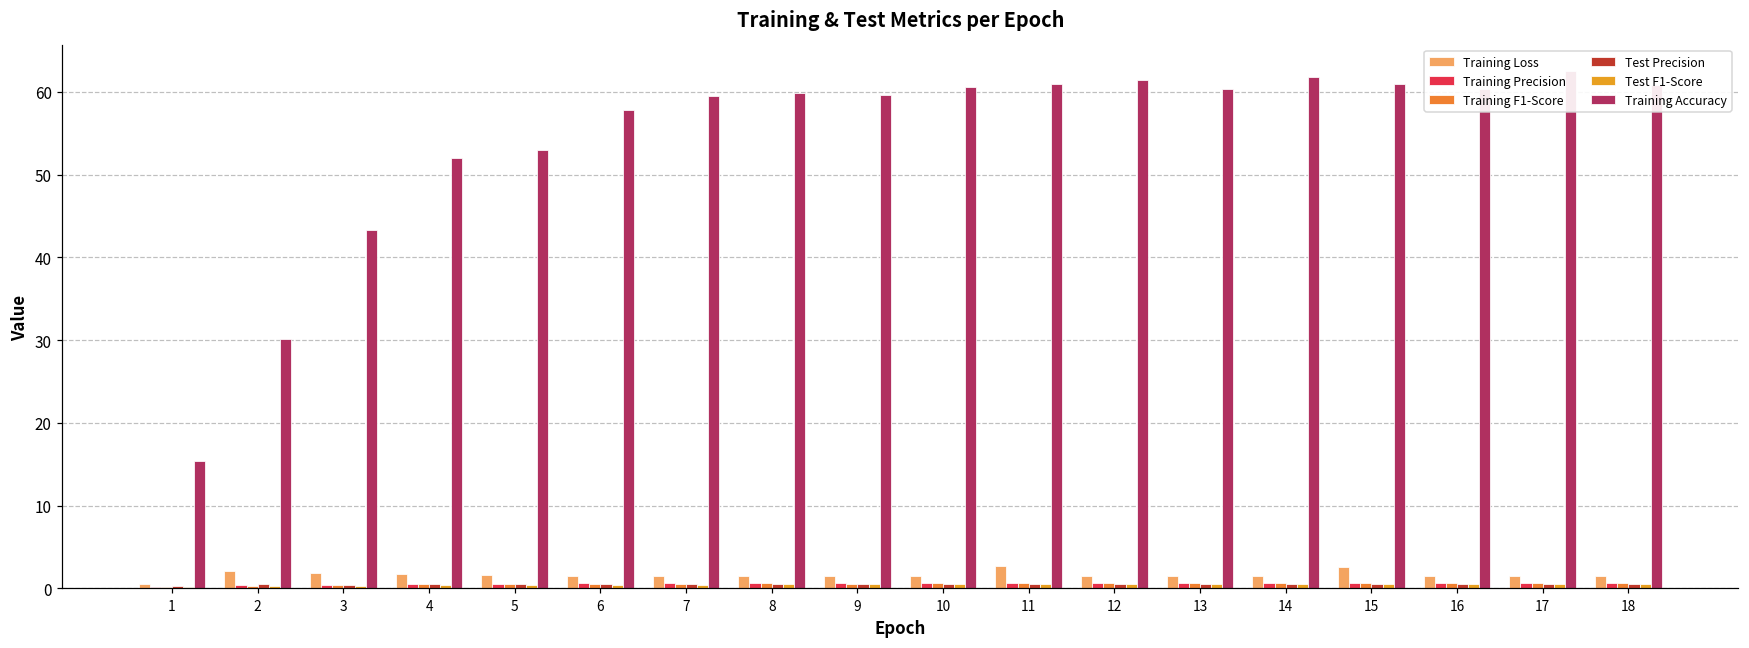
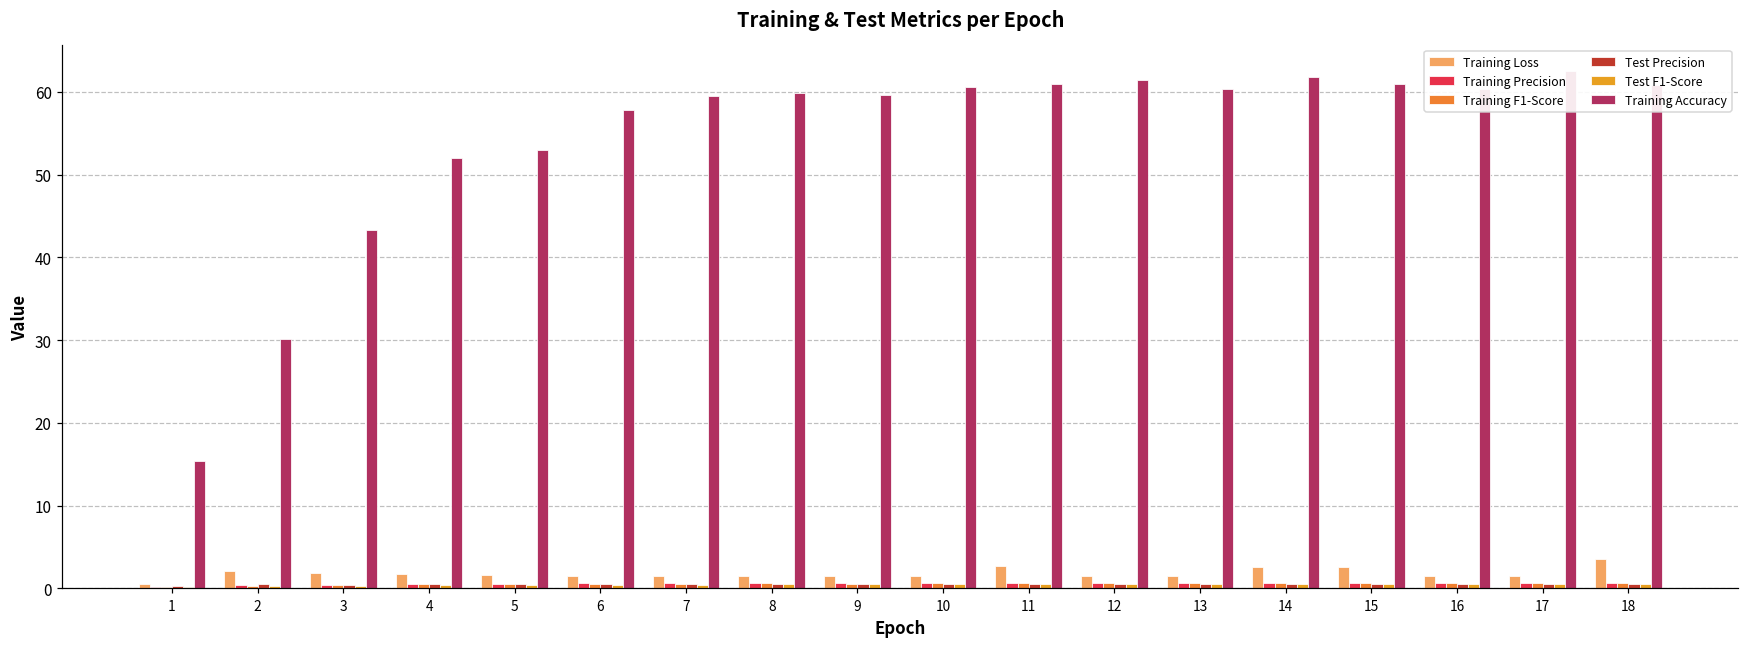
Training Loss, 14: 1 -> 3
Training Loss, 18: 1 -> 4
